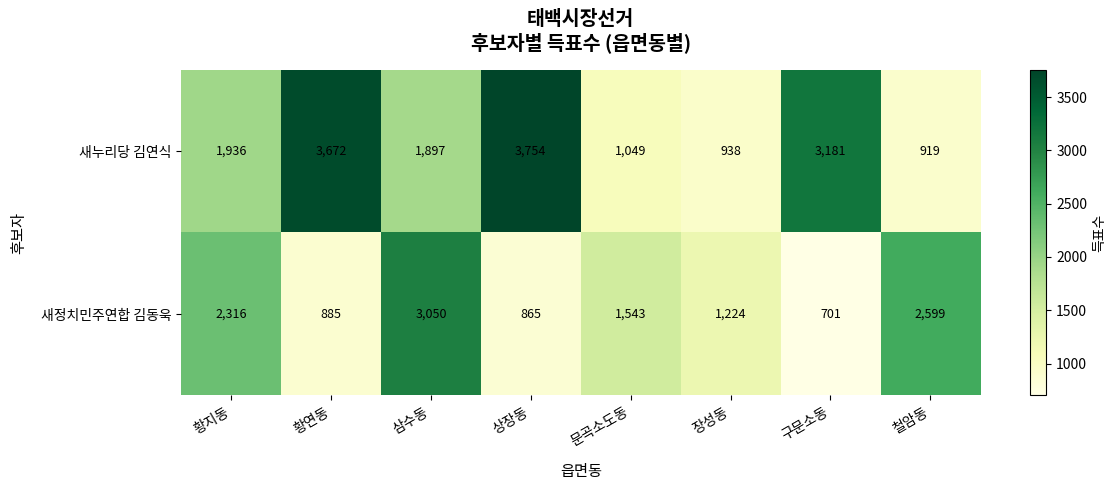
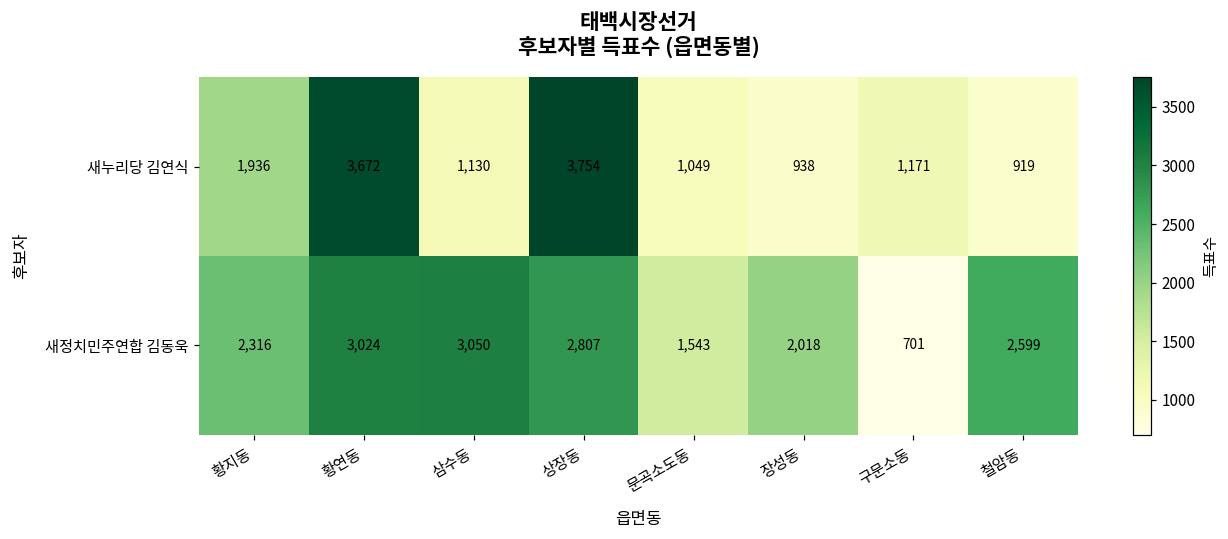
새누리당 김연식, 삼수동: 1,897 -> 1,130
새누리당 김연식, 구문소동: 3,181 -> 1,171
새정치민주연합 김동욱, 황연동: 885 -> 3,024
새정치민주연합 김동욱, 상장동: 865 -> 2,807
새정치민주연합 김동욱, 장성동: 1,224 -> 2,018
